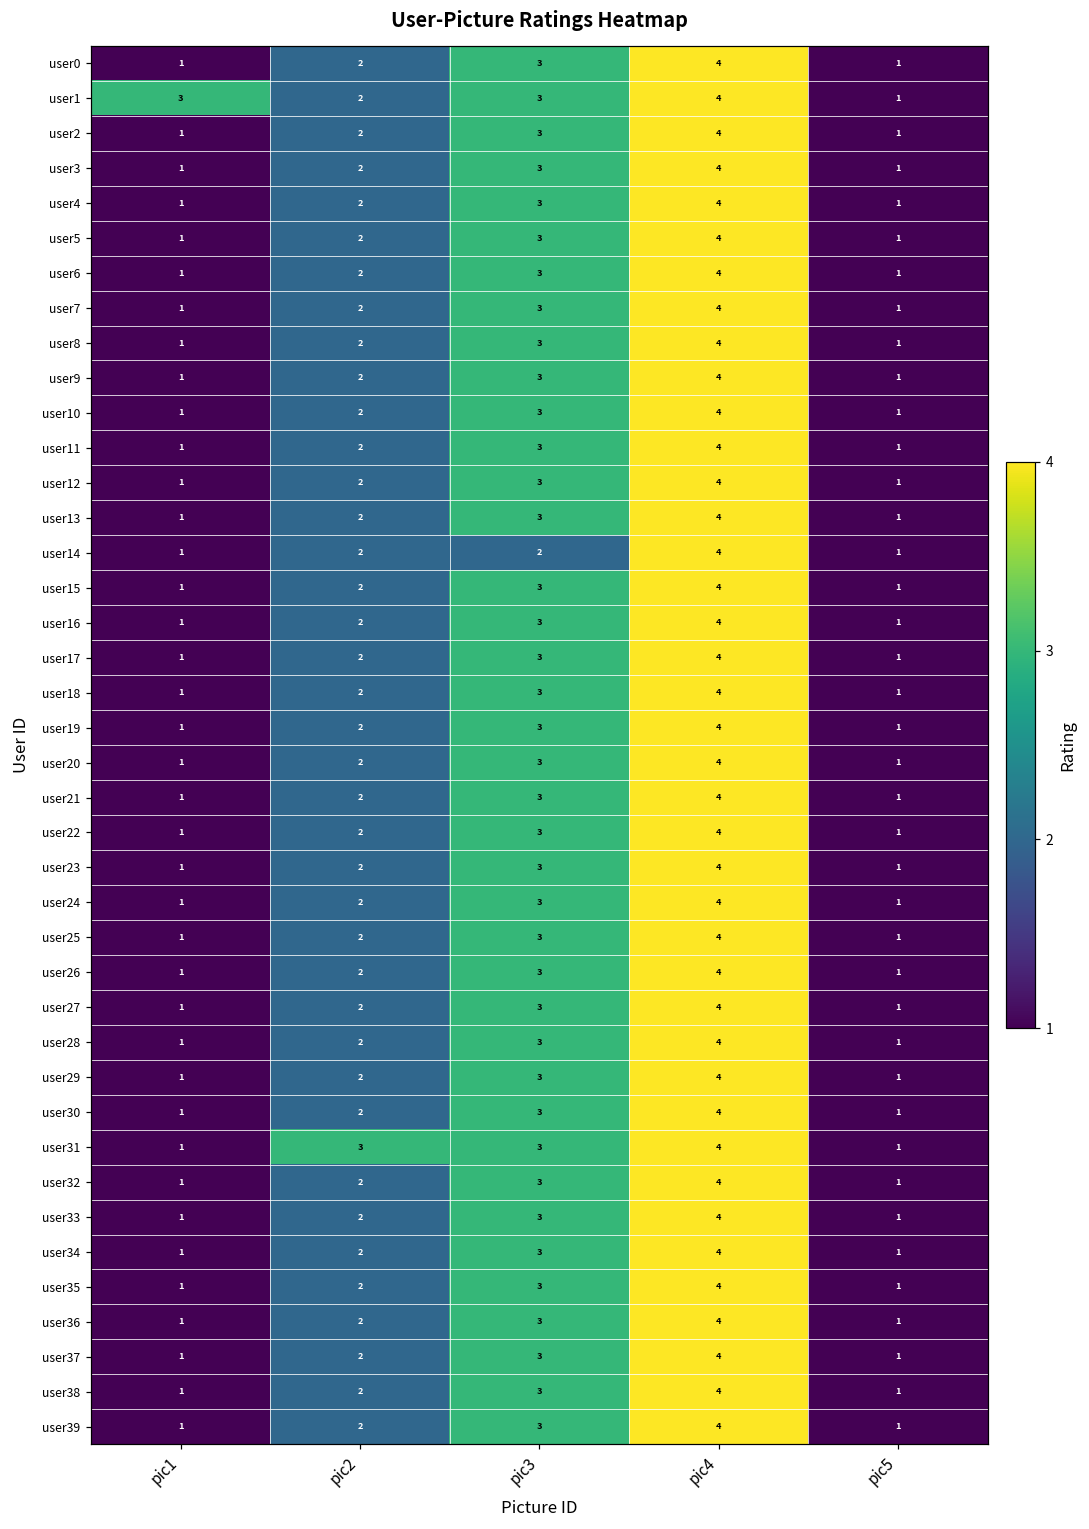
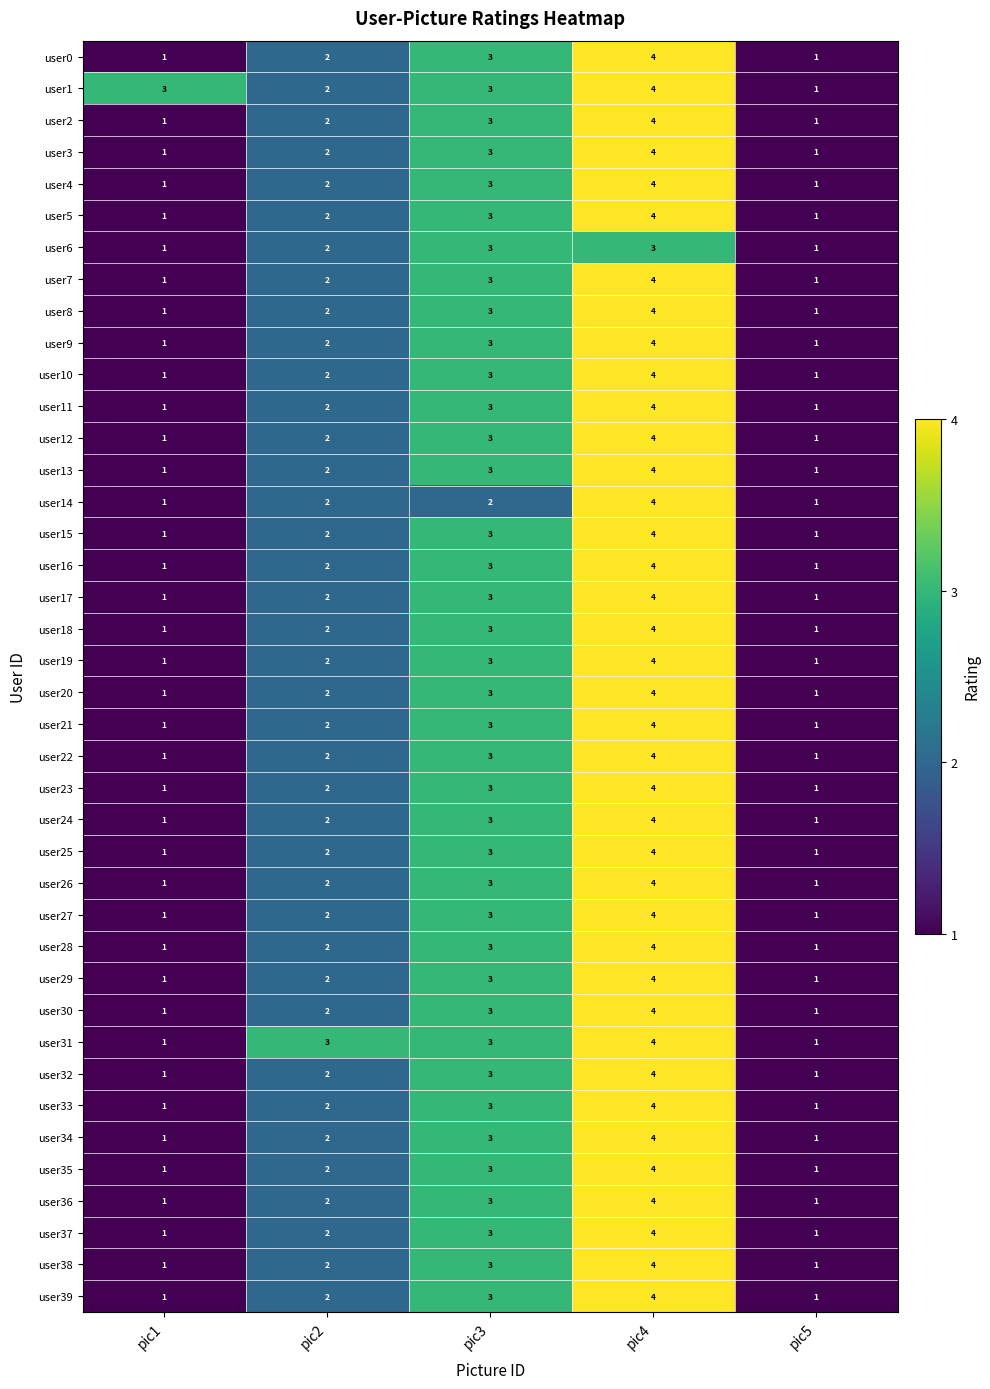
user6, pic4: 4 -> 3
